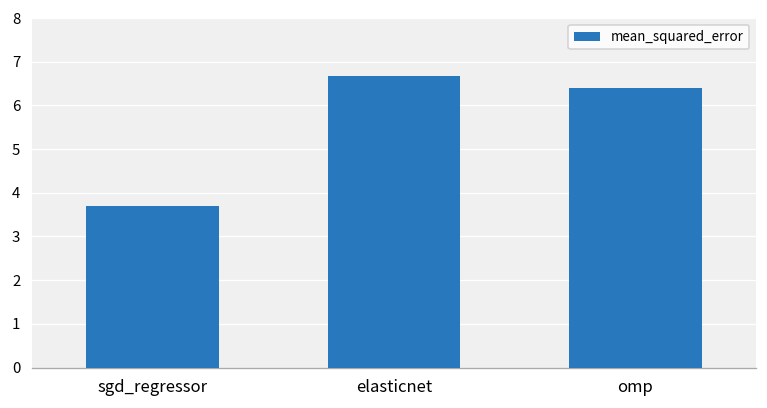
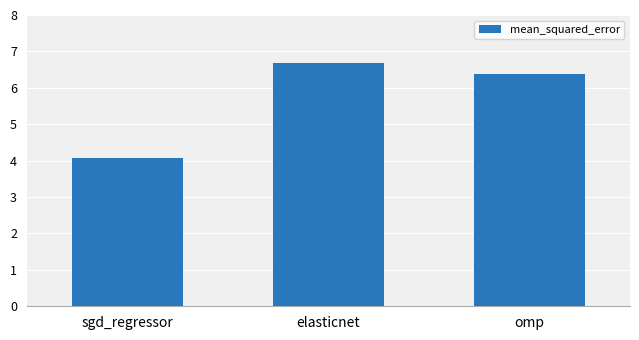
sgd_regressor: 3.7 -> 4.1
